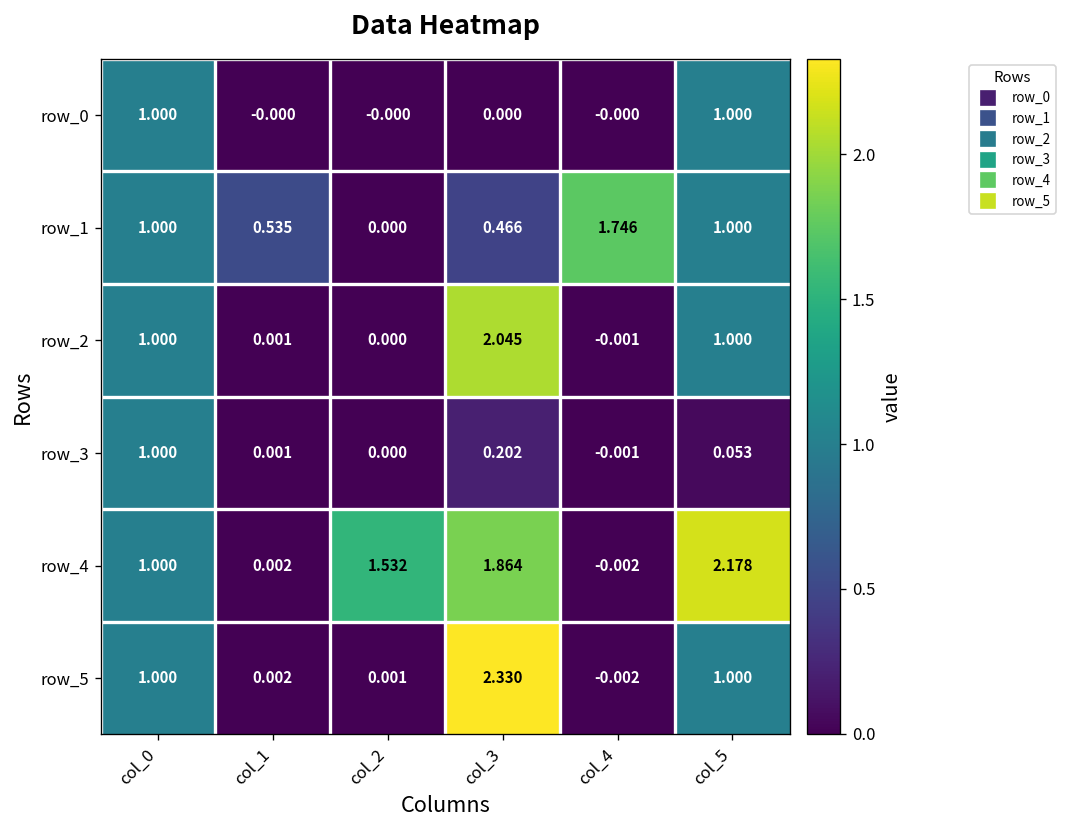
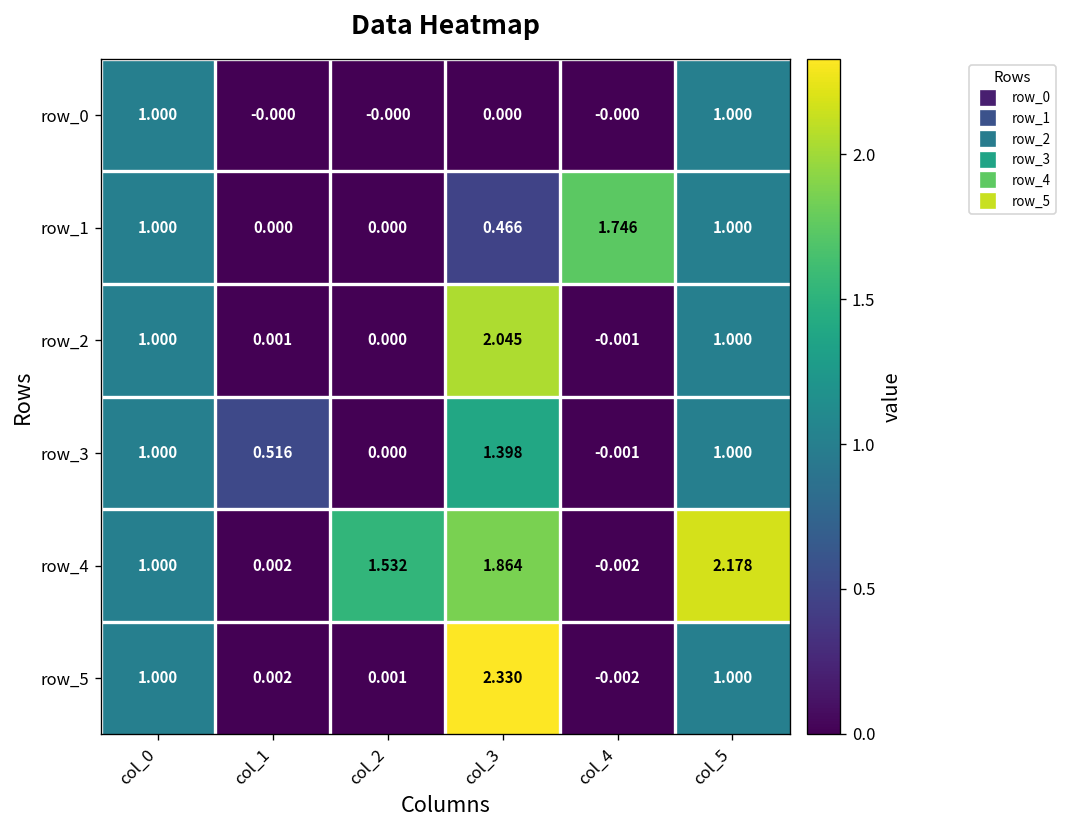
row_1, col_1: 0.535 -> 0.000
row_3, col_1: 0.001 -> 0.516
row_3, col_3: 0.202 -> 1.398
row_3, col_5: 0.053 -> 1.000
